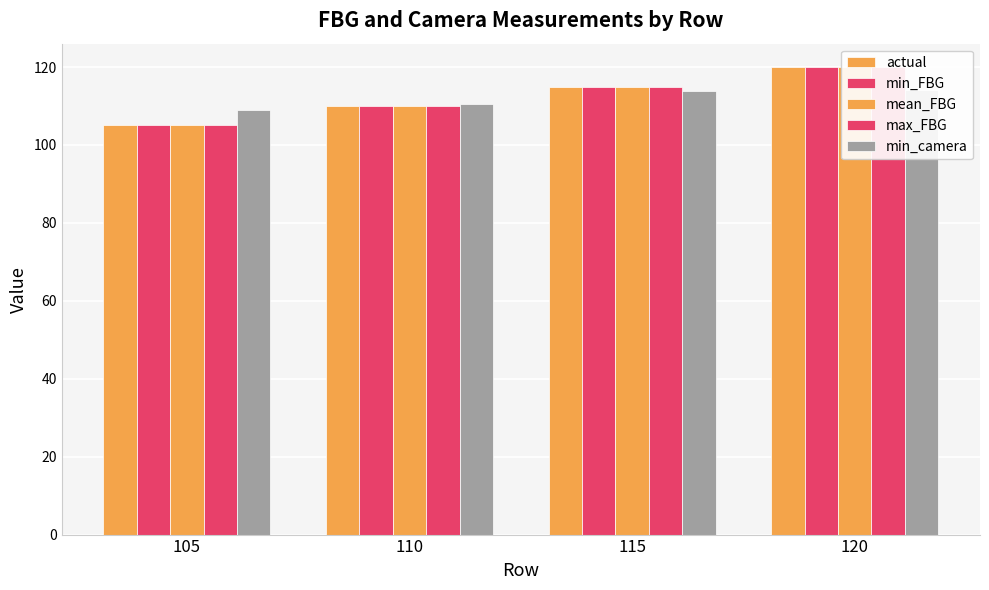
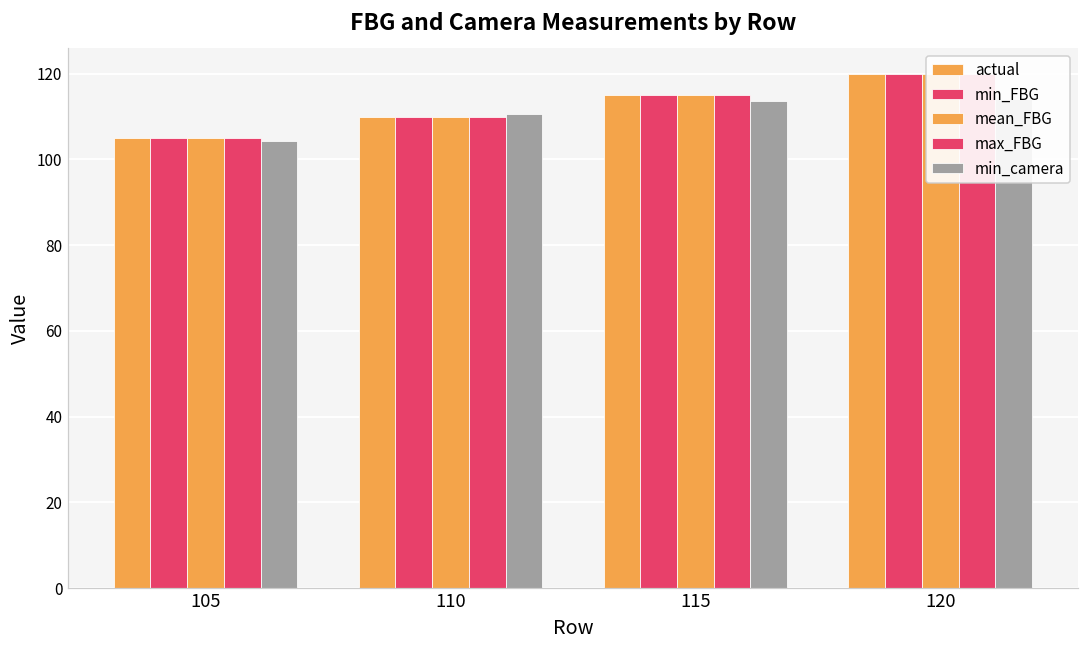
min_camera, 105: 109 -> 104
